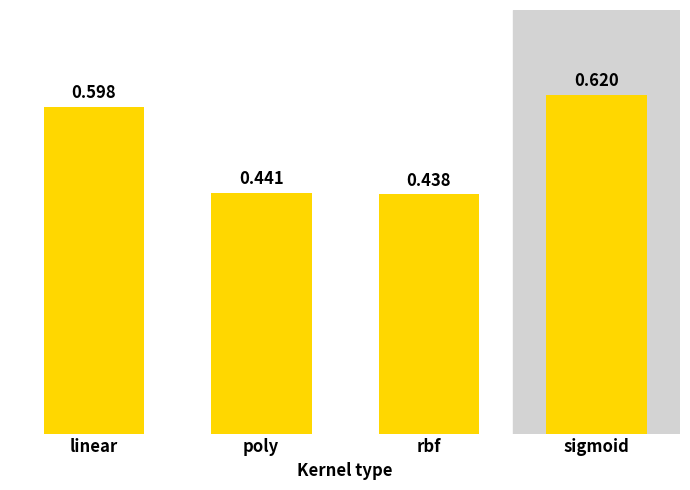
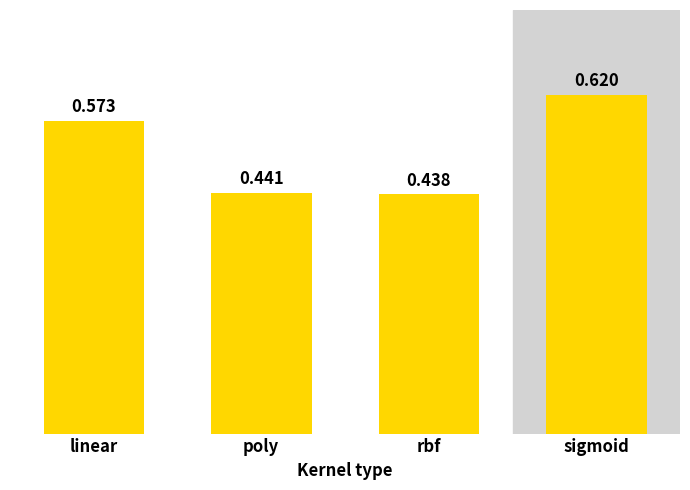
linear: 0.598 -> 0.573
